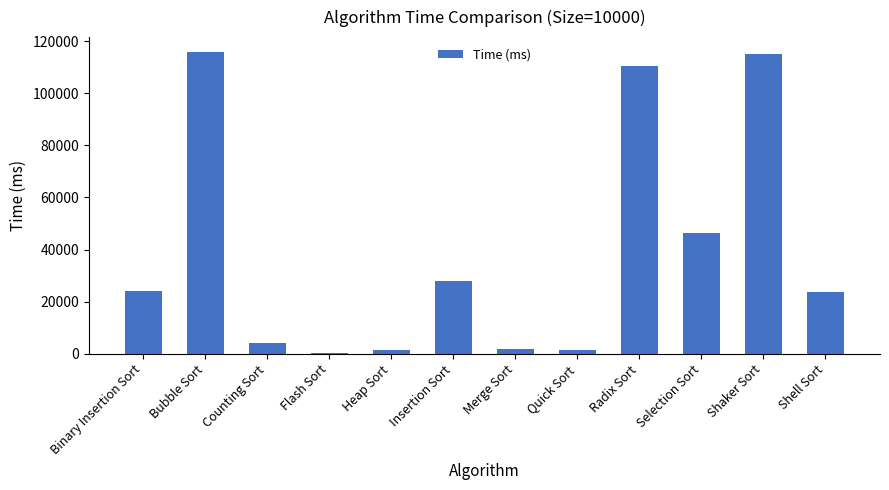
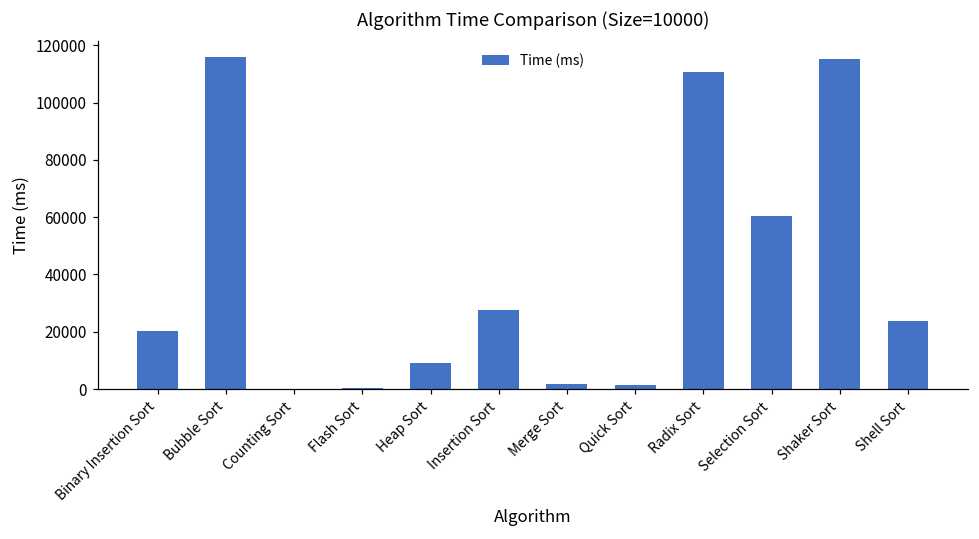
Binary Insertion Sort: 24000 -> 20000
Counting Sort: 4000 -> 0
Heap Sort: 1000 -> 9000
Selection Sort: 46000 -> 61000
